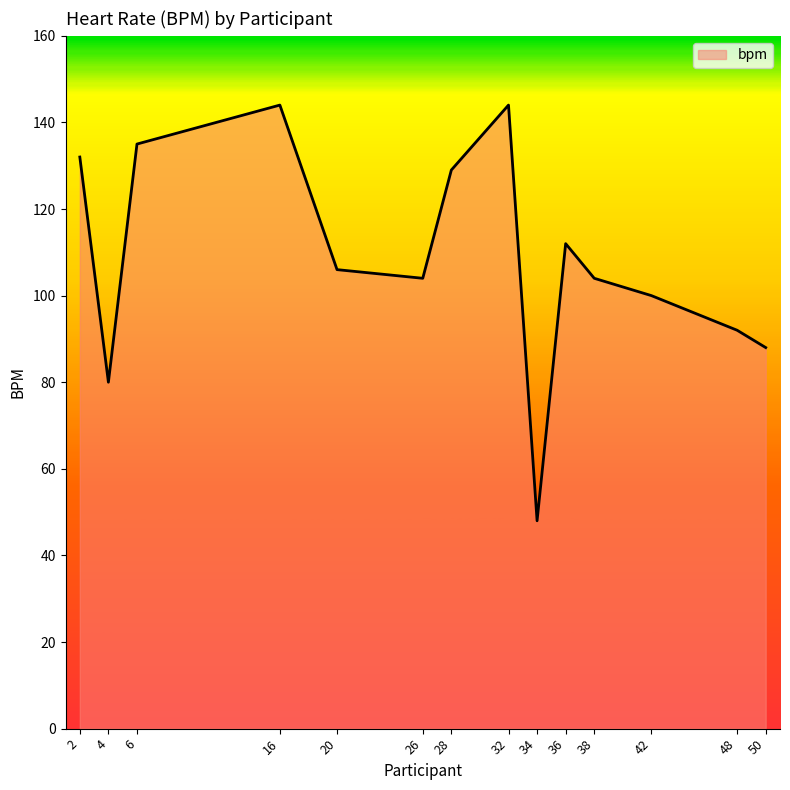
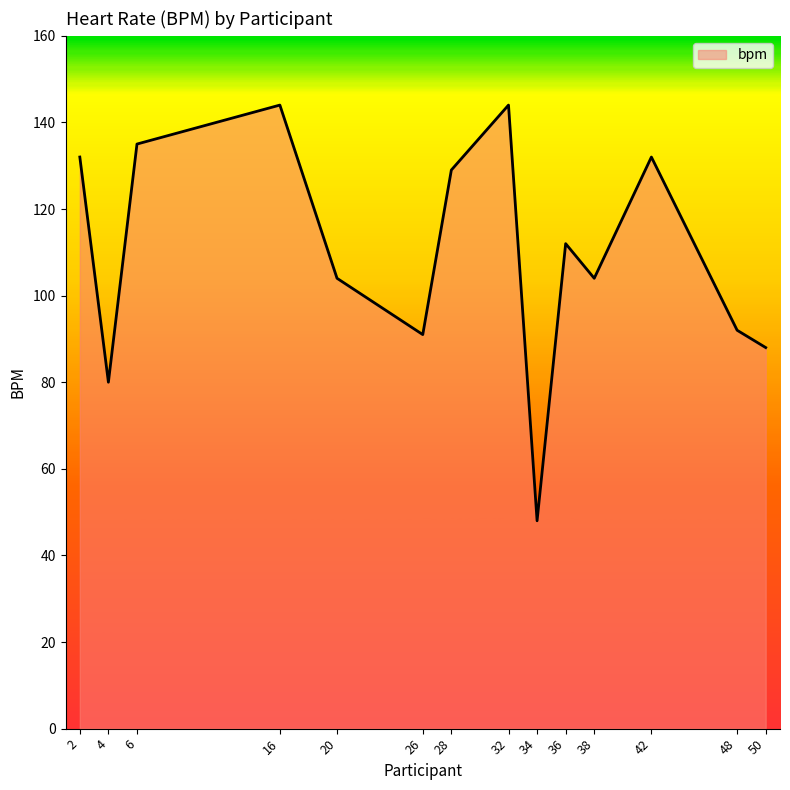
20: 106 -> 104
26: 104 -> 91
42: 100 -> 132
